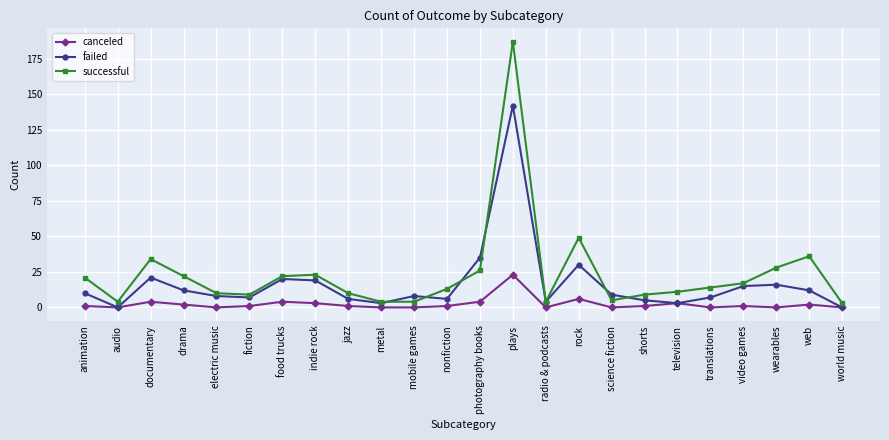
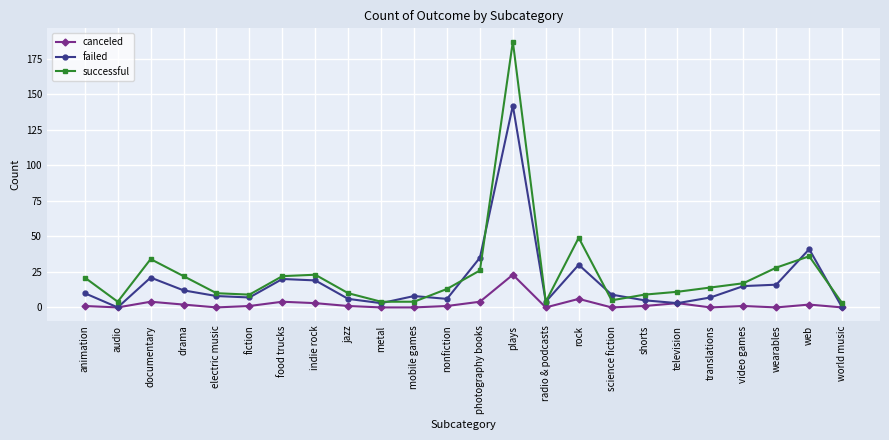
failed, web: 12 -> 41
